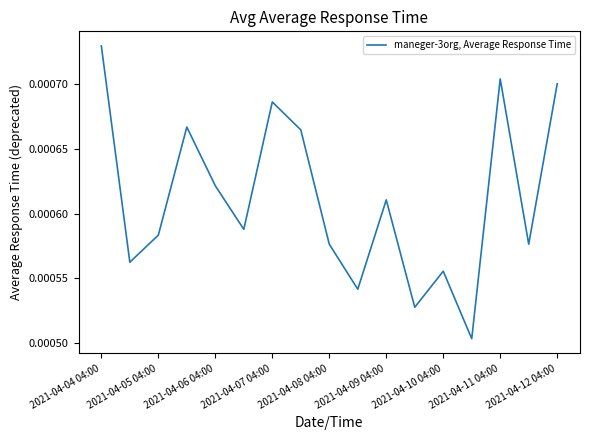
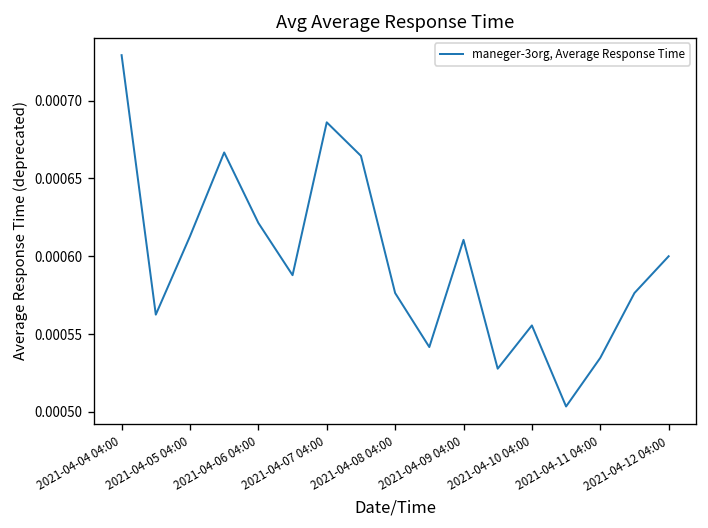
2021-04-05 04:00: 0.000583 -> 0.000613
2021-04-11 04:00: 0.000704 -> 0.000535
2021-04-12 04:00: 0.0007 -> 0.0006
